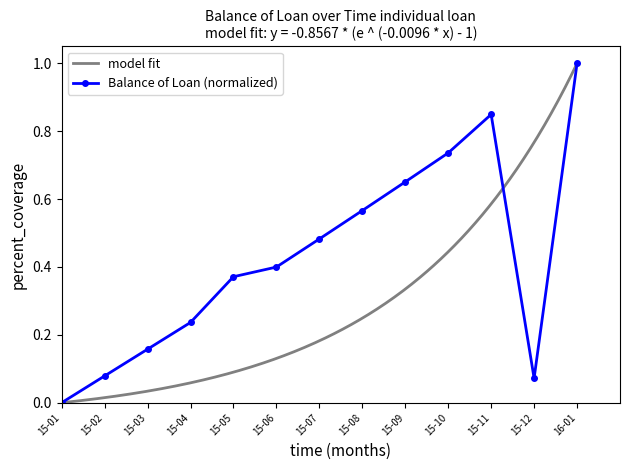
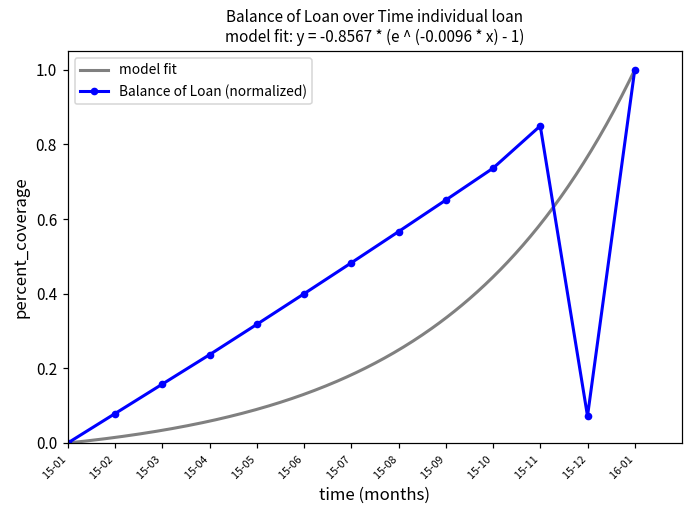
Balance of Loan (normalized), 15-05: 0.37 -> 0.32
